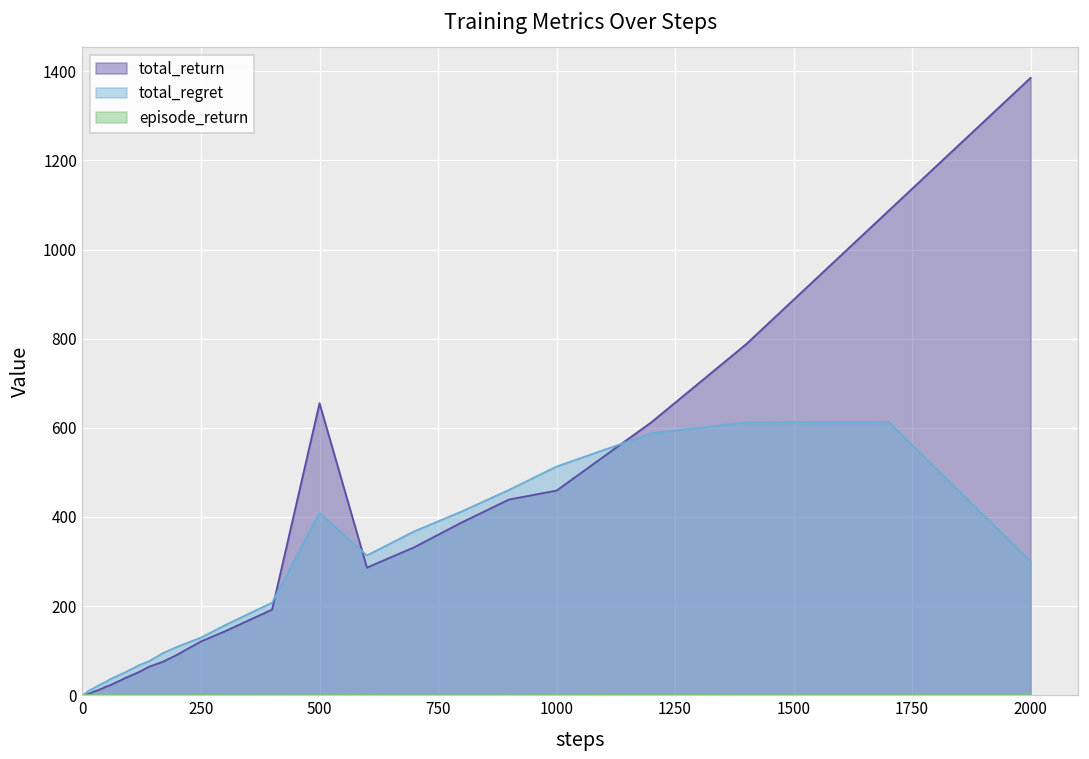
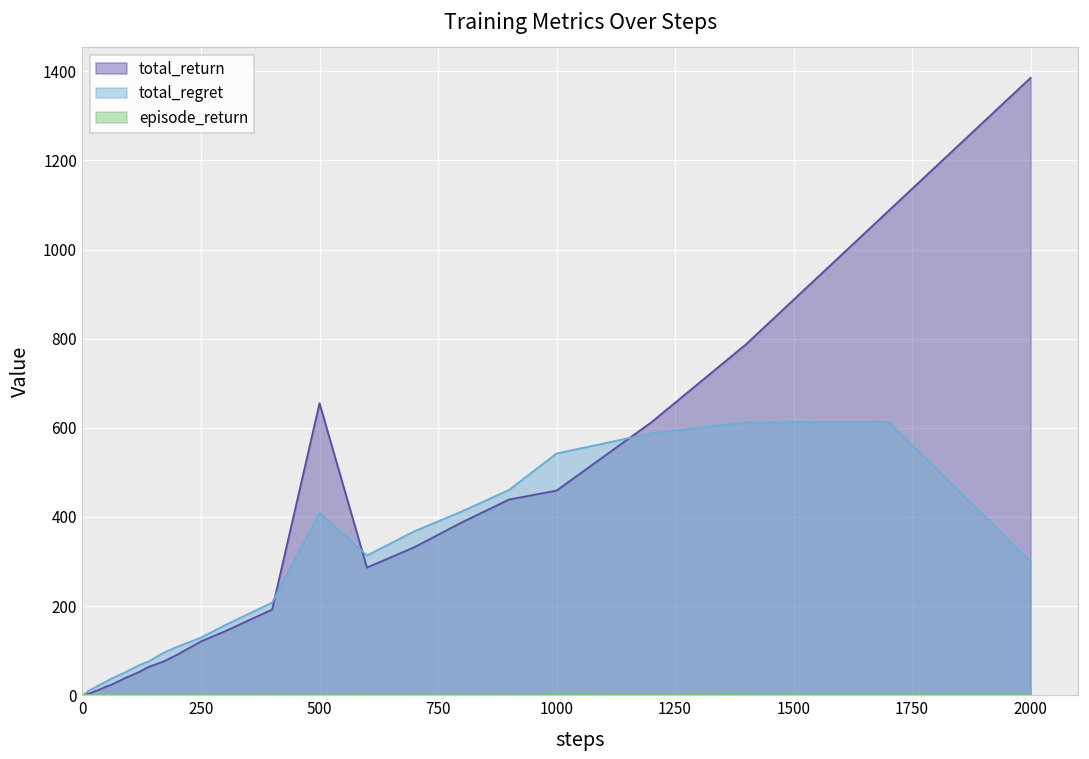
total_regret, 1000: 510 -> 540
